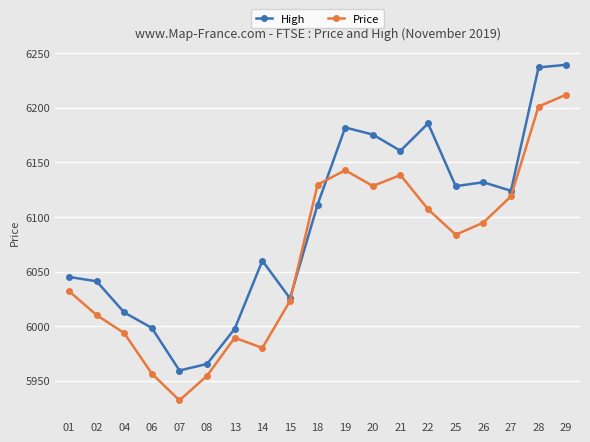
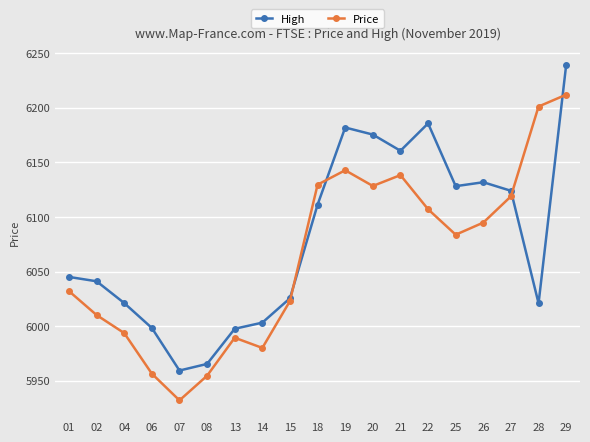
High, 04: 6013 -> 6021
High, 14: 6060 -> 6003
High, 28: 6237 -> 6021
